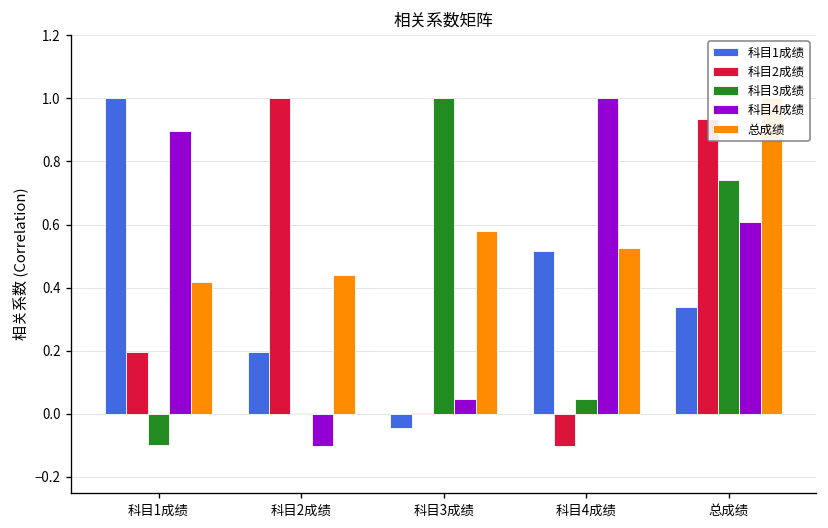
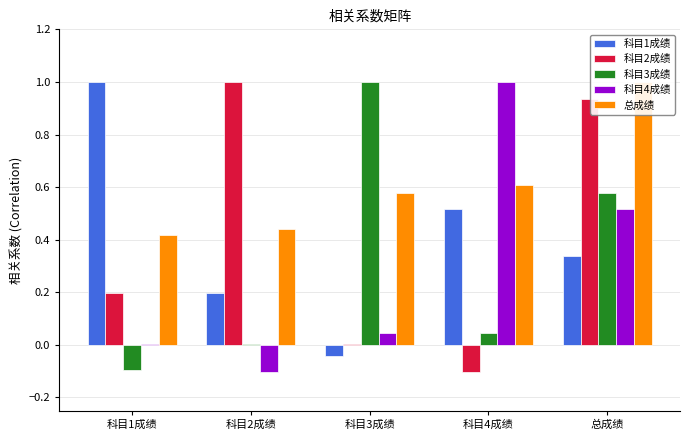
科目4成绩, 科目1成绩: 0.90 -> 0.00
总成绩, 科目4成绩: 0.52 -> 0.61
科目3成绩, 总成绩: 0.74 -> 0.58
科目4成绩, 总成绩: 0.61 -> 0.52
